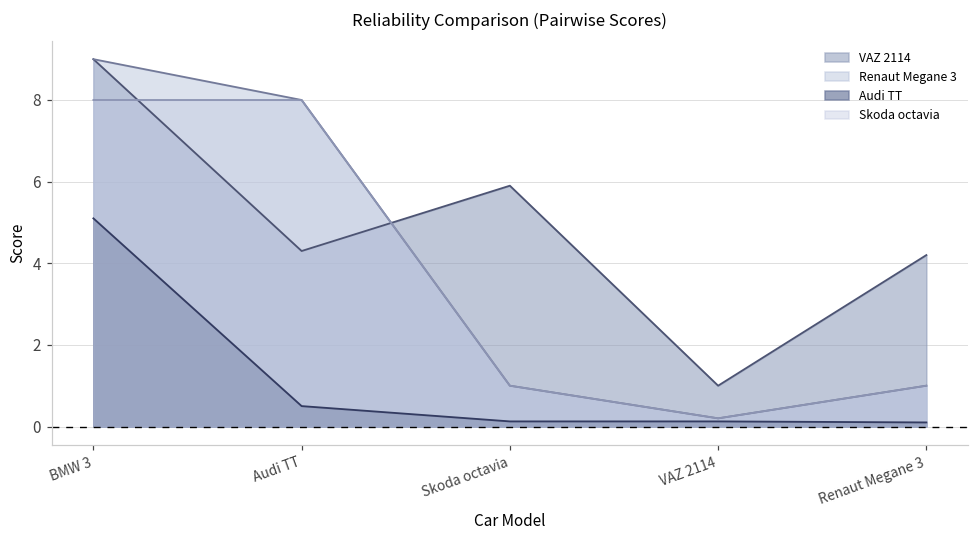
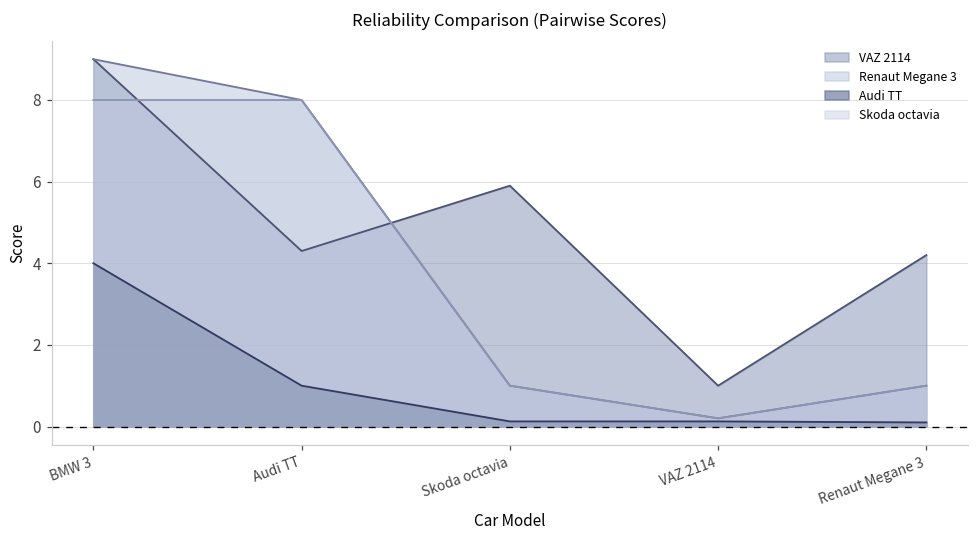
Audi TT, BMW 3: 5.1 -> 4.0
Audi TT, Audi TT: 0.5 -> 1.0
